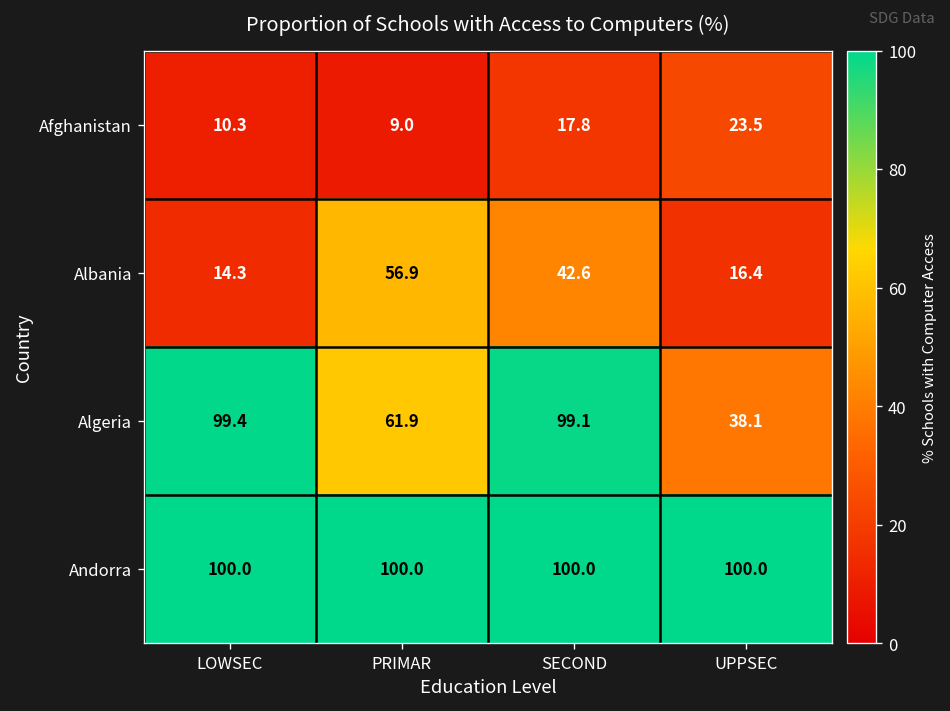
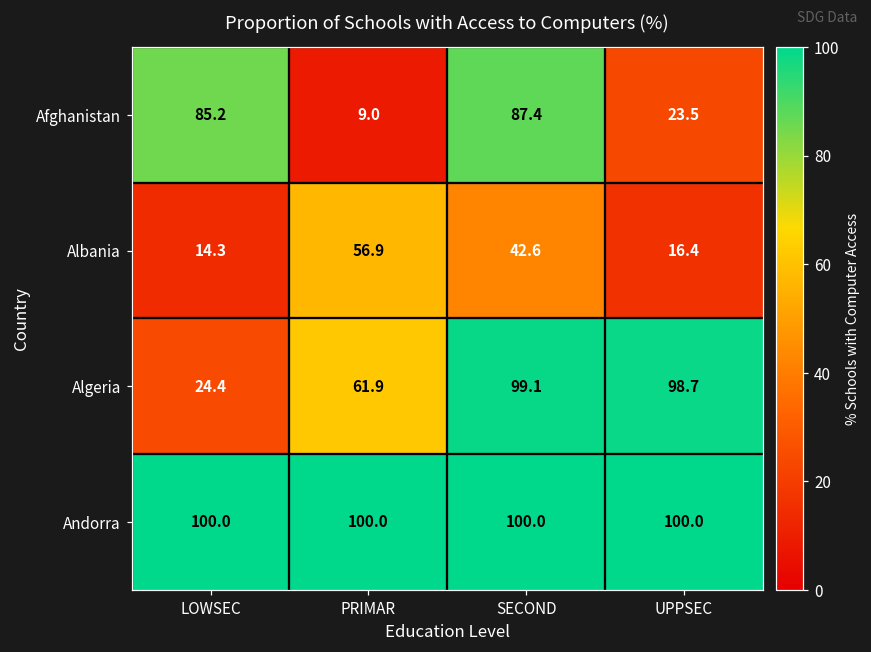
Afghanistan, LOWSEC: 10.3 -> 85.2
Afghanistan, SECOND: 17.8 -> 87.4
Algeria, LOWSEC: 99.4 -> 24.4
Algeria, UPPSEC: 38.1 -> 98.7
